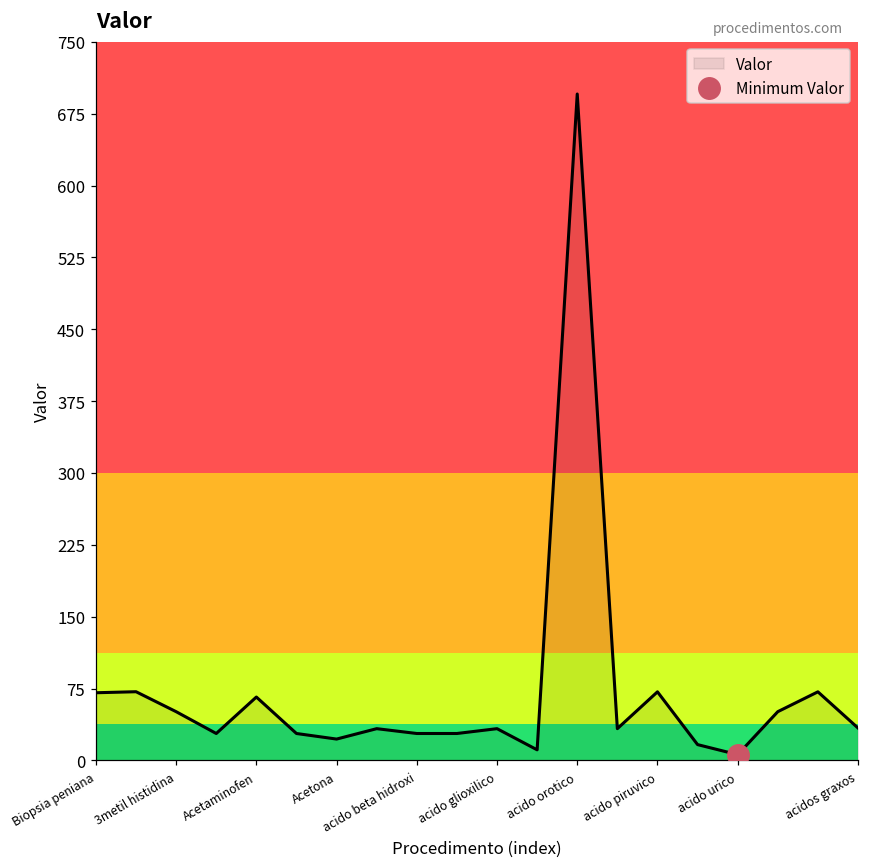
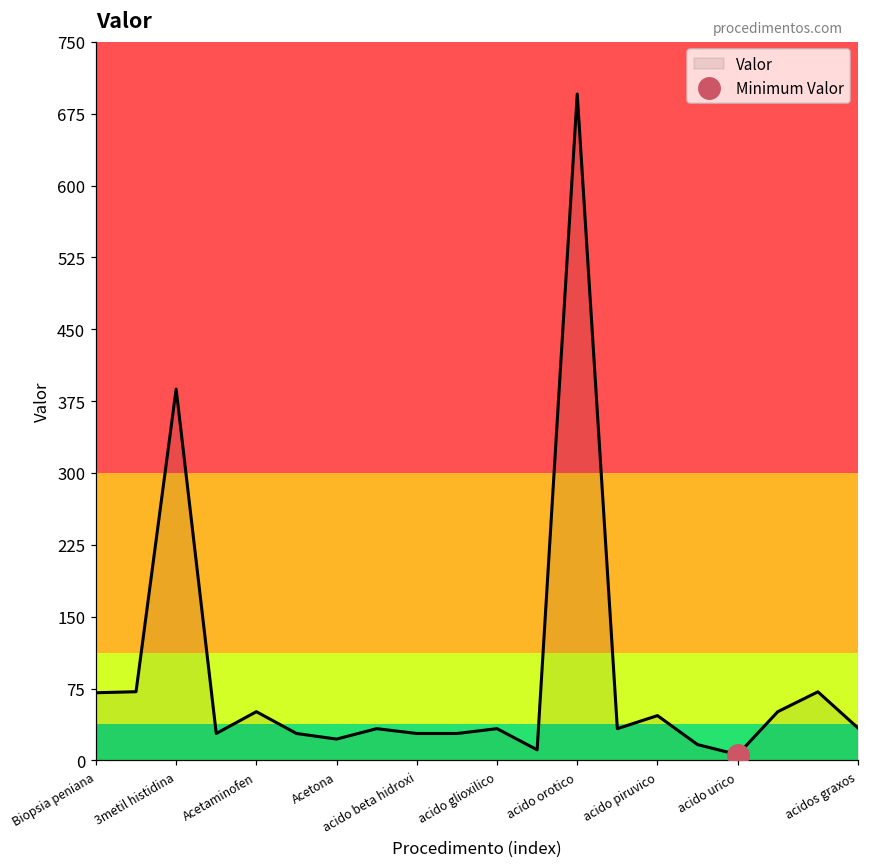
Valor, 3metil histidina: 50 -> 390
Valor, Acetaminofen: 70 -> 50
Valor, acido piruvico: 70 -> 50
